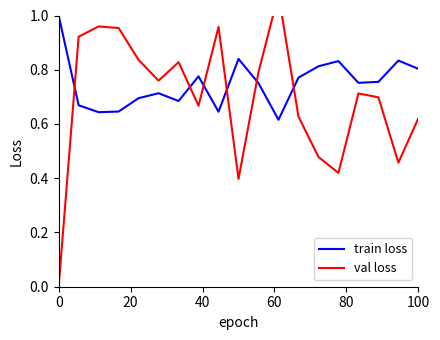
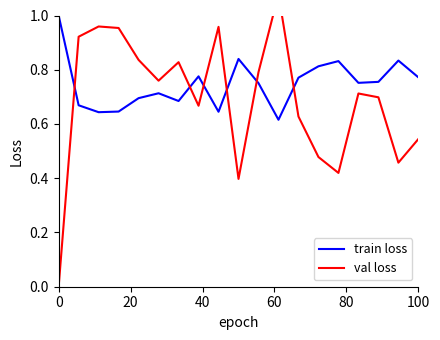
train loss, 100: 0.80 -> 0.77
val loss, 100: 0.62 -> 0.54
